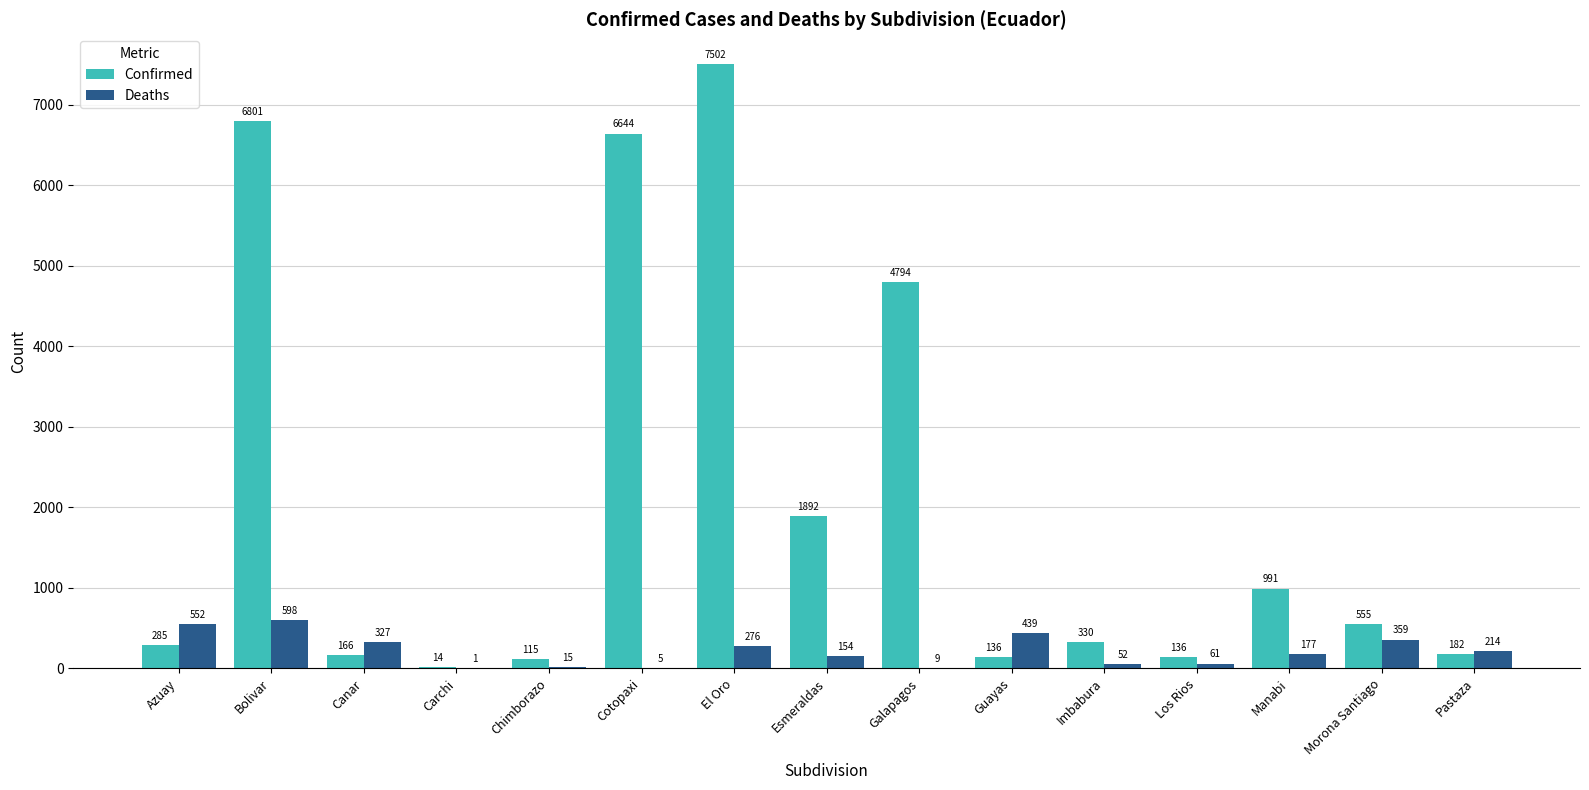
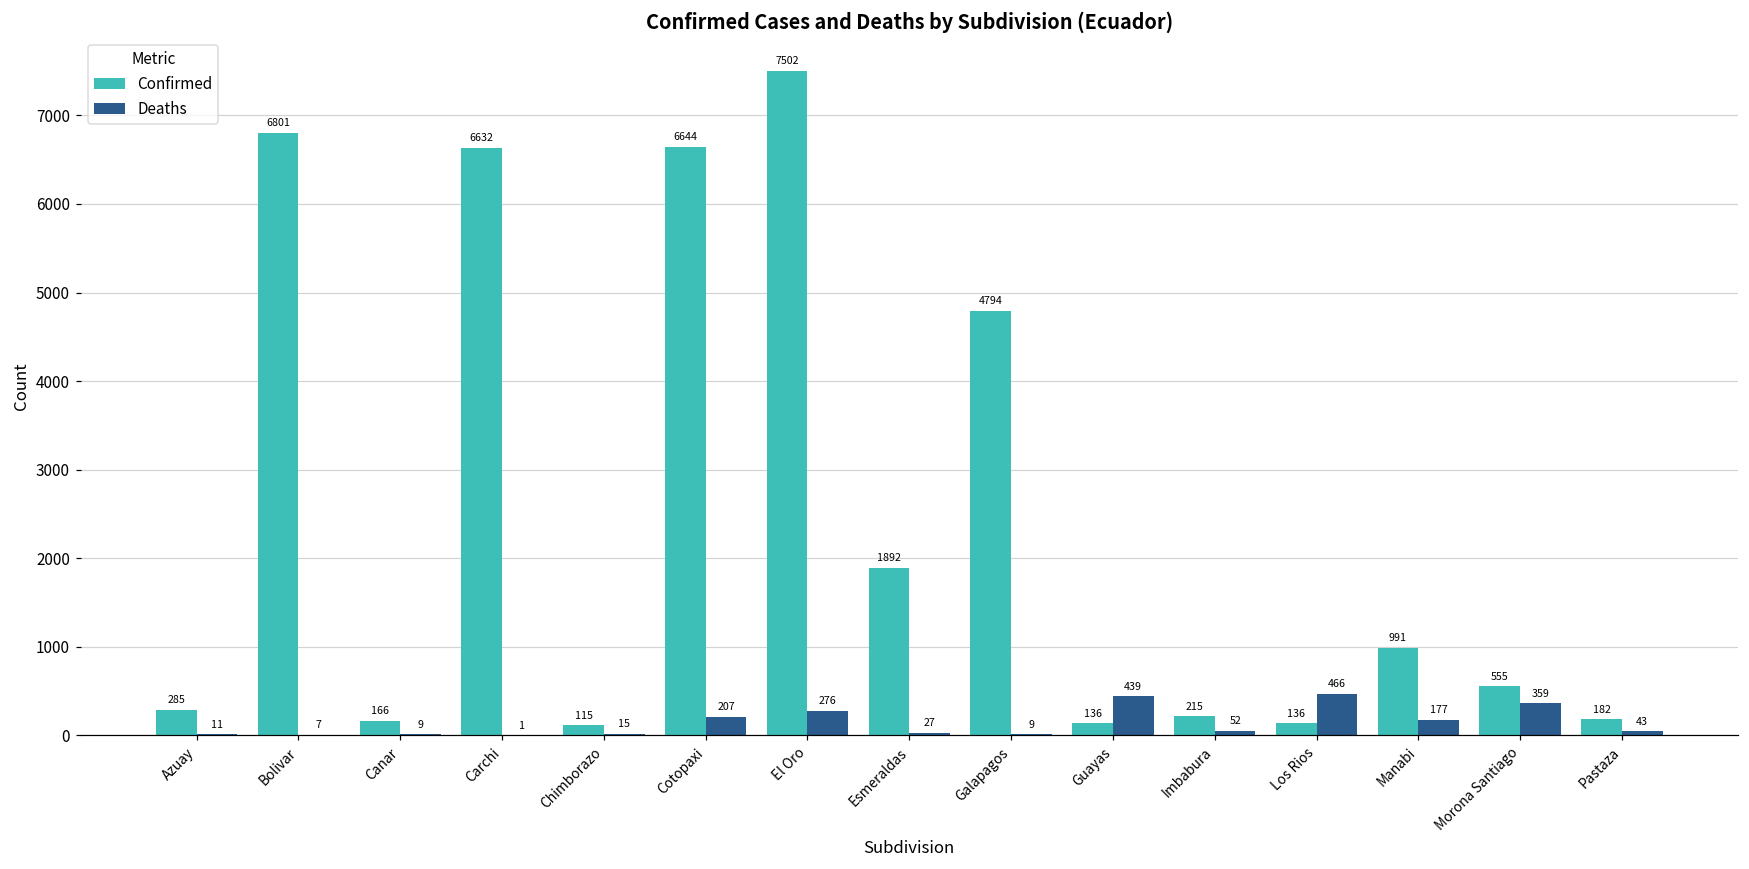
Deaths, Azuay: 552 -> 11
Deaths, Bolivar: 598 -> 7
Deaths, Canar: 327 -> 9
Confirmed, Carchi: 14 -> 6632
Deaths, Cotopaxi: 5 -> 207
Deaths, Esmeraldas: 154 -> 27
Confirmed, Imbabura: 330 -> 215
Deaths, Los Rios: 61 -> 466
Deaths, Pastaza: 214 -> 43
